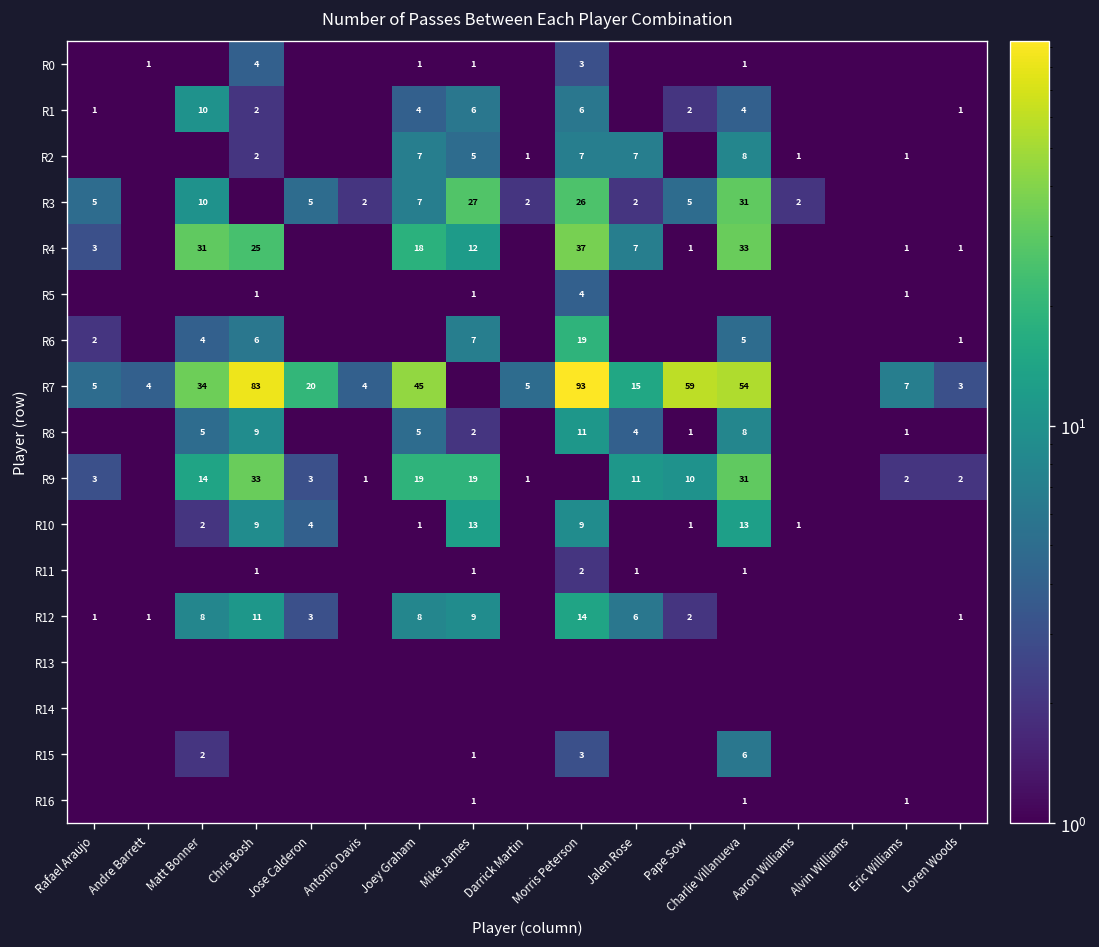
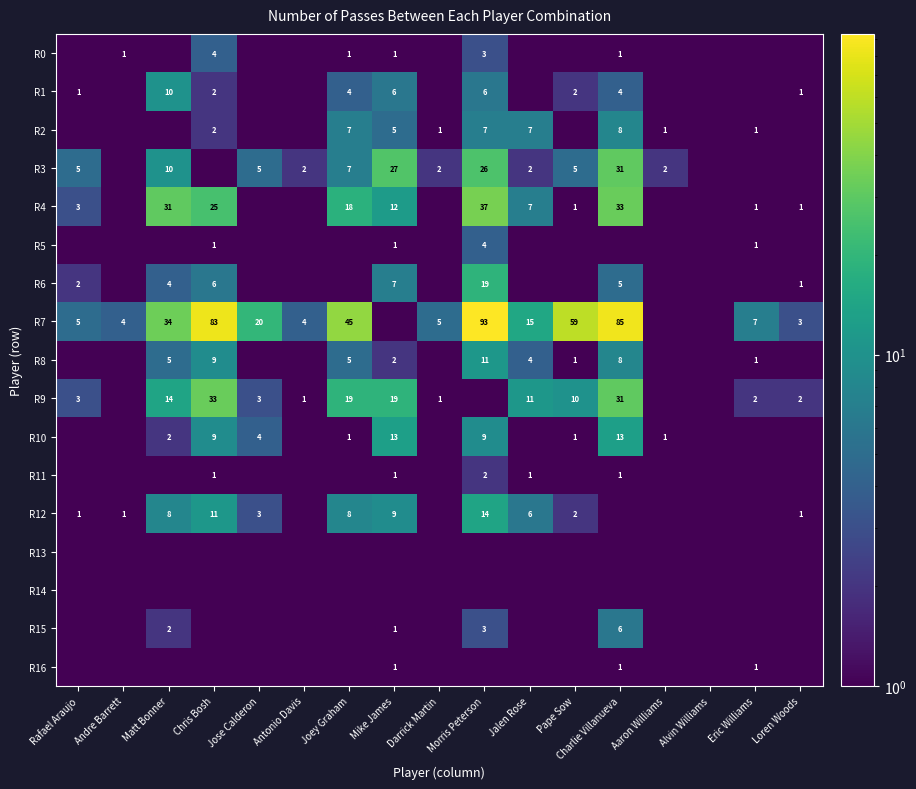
R7, Charlie Villanueva: 54 -> 85
